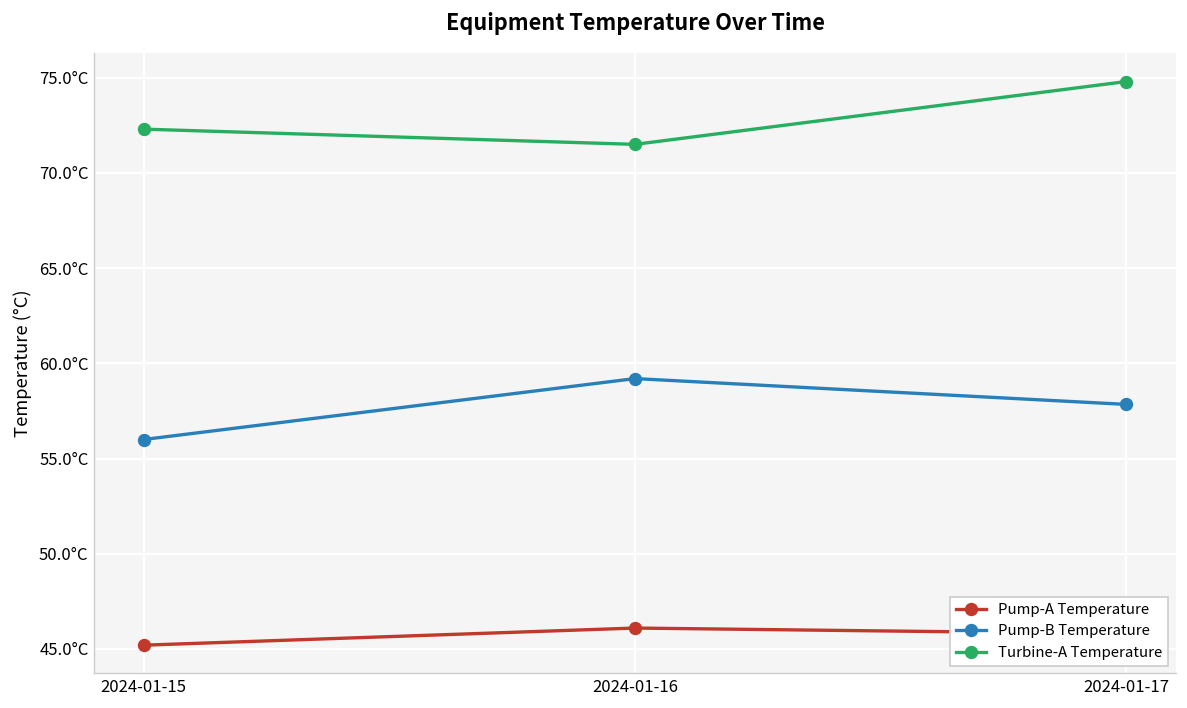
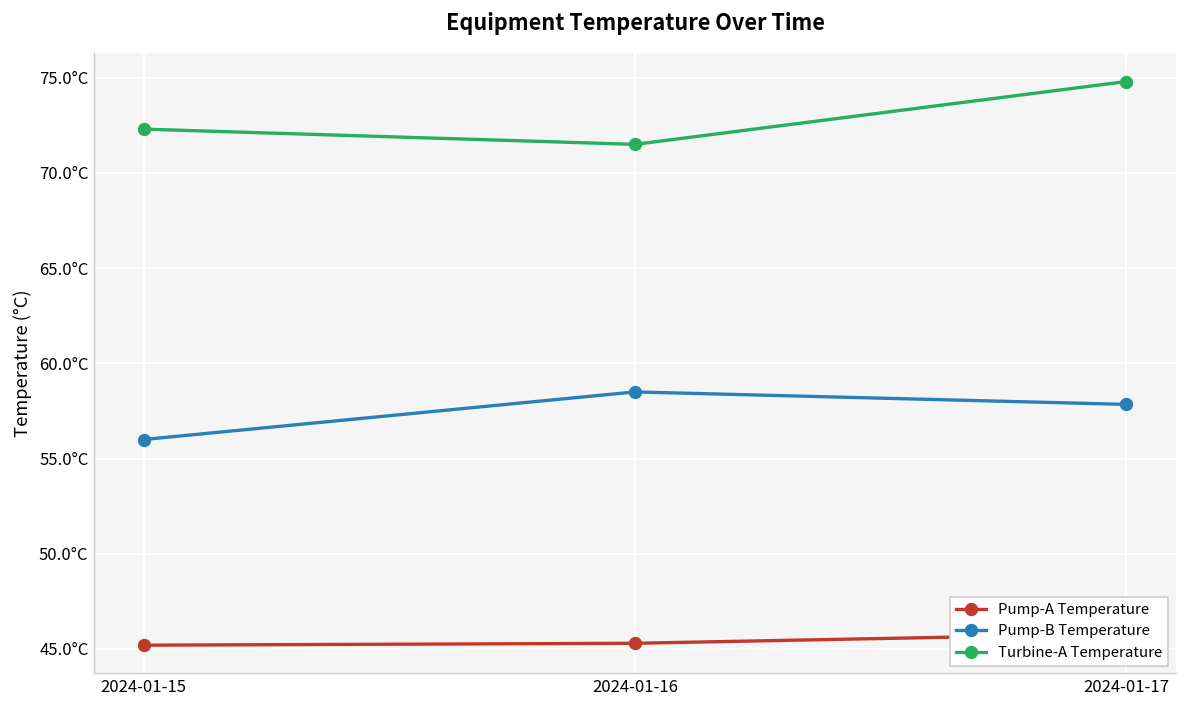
Pump-A Temperature, 2024-01-16: 46.1°C -> 45.3°C
Pump-B Temperature, 2024-01-16: 59.2°C -> 58.5°C
